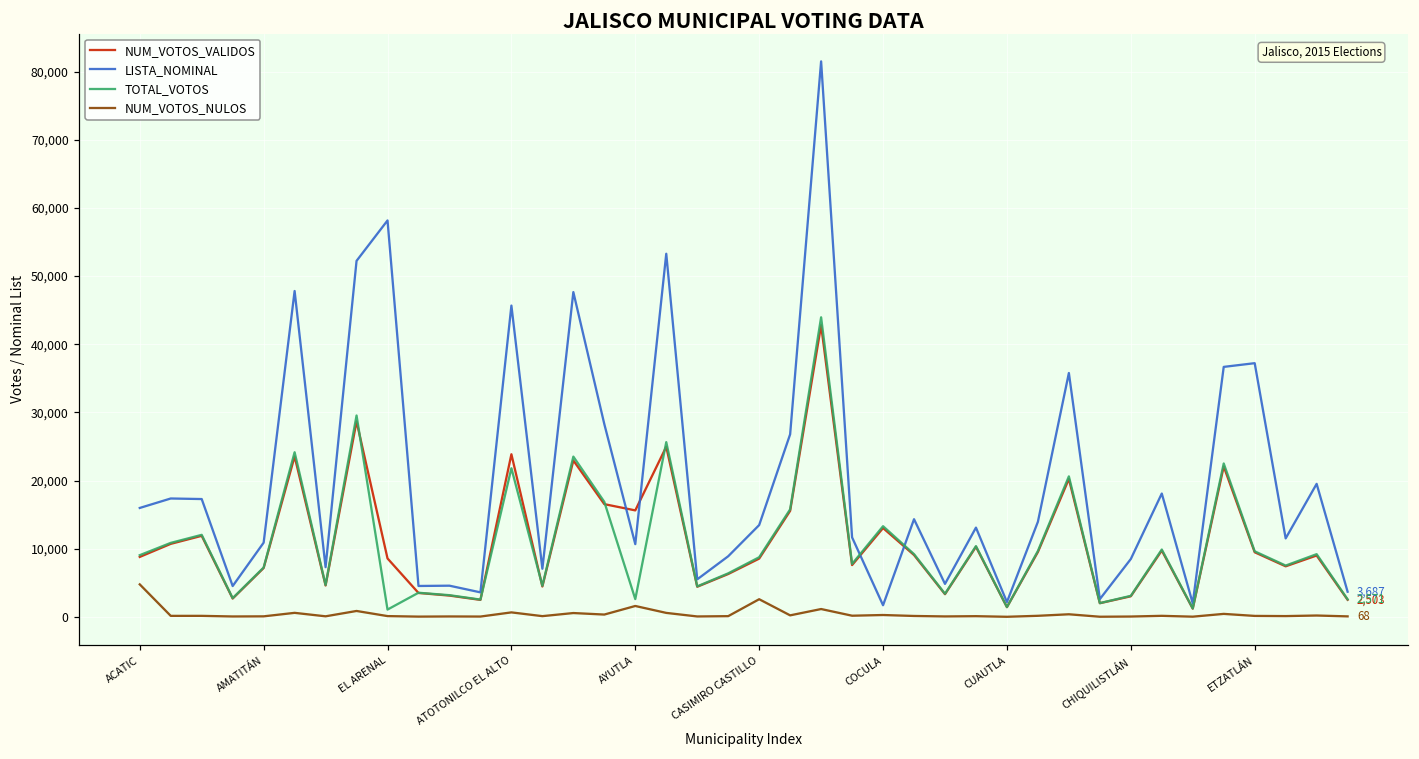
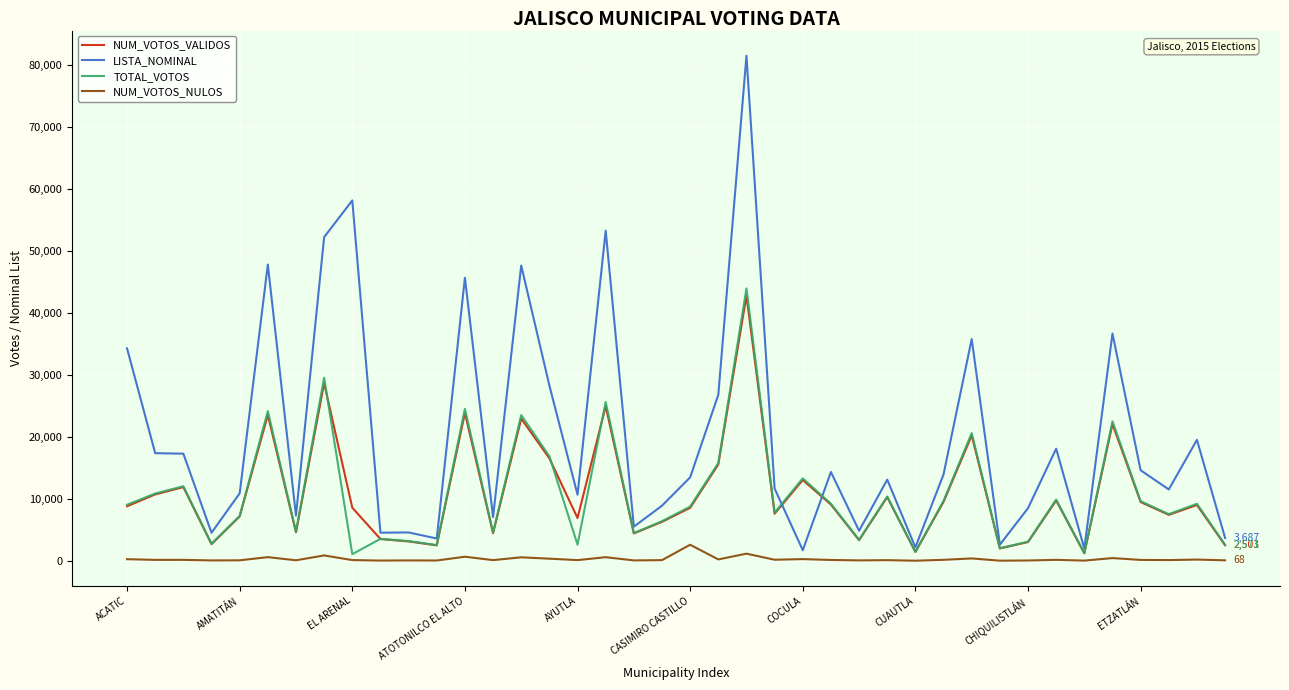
LISTA_NOMINAL, ACATIC: 16,000 -> 34,000
NUM_VOTOS_NULOS, ACATIC: 5,000 -> 0
TOTAL_VOTOS, ATOTONILCO EL ALTO: 22,000 -> 25,000
NUM_VOTOS_VALIDOS, AYUTLA: 16,000 -> 7,000
NUM_VOTOS_NULOS, AYUTLA: 2,000 -> 0
LISTA_NOMINAL, ETZATLÁN: 37,000 -> 15,000
